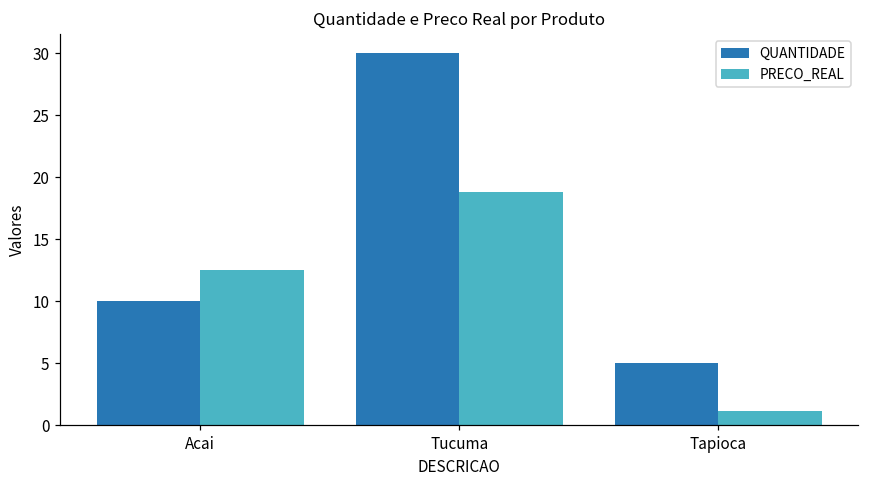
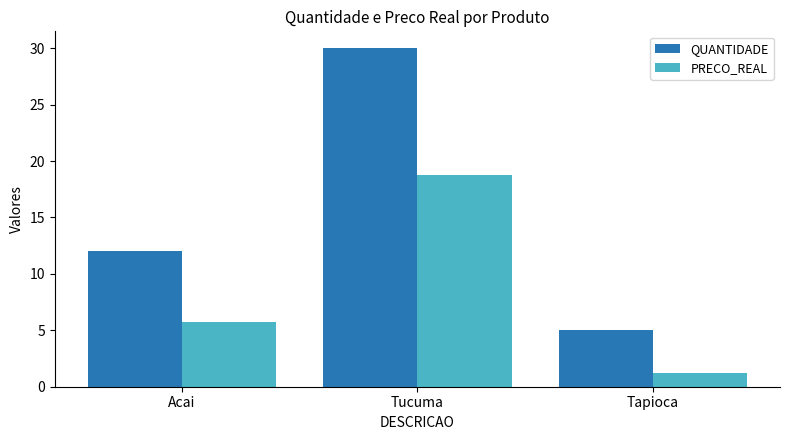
QUANTIDADE, Acai: 10 -> 12
PRECO_REAL, Acai: 12.5 -> 5.7
